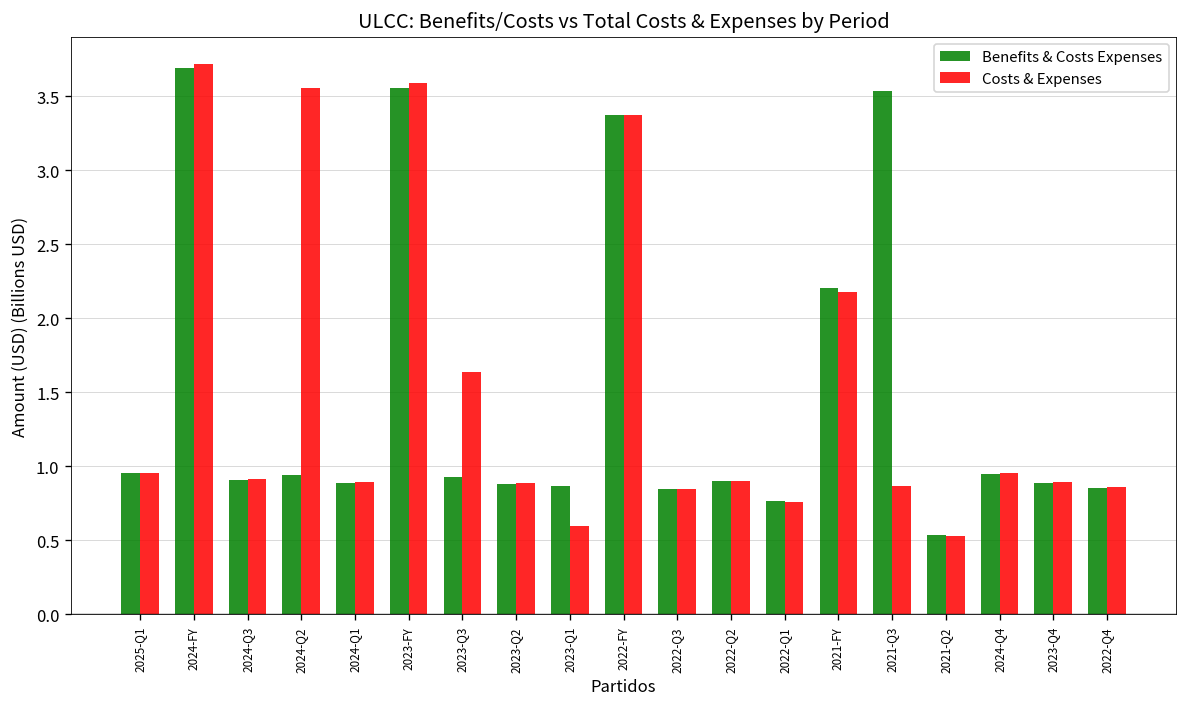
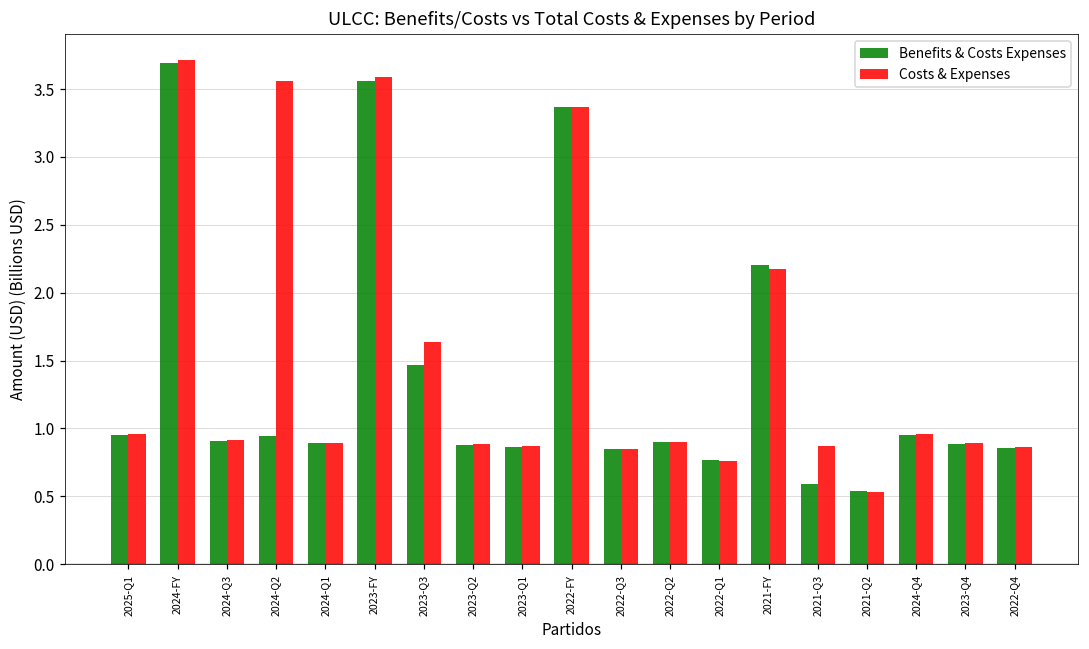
Benefits & Costs Expenses, 2023-Q3: 0.93 -> 1.47
Costs & Expenses, 2023-Q1: 0.59 -> 0.87
Benefits & Costs Expenses, 2021-Q3: 3.53 -> 0.59
